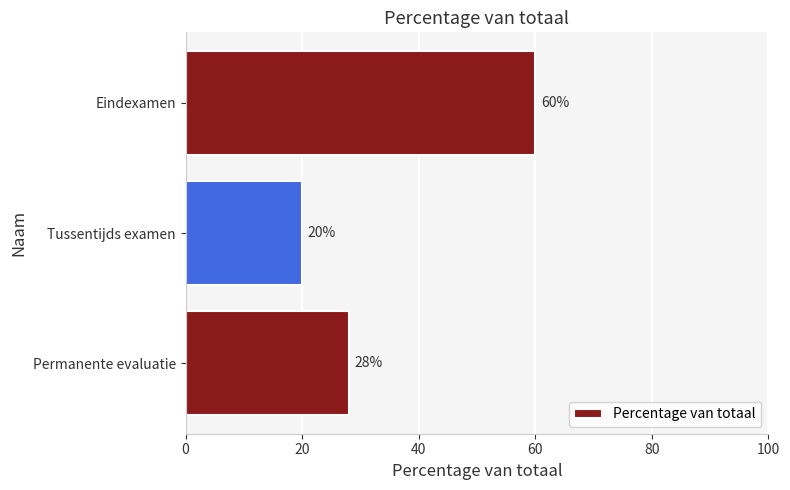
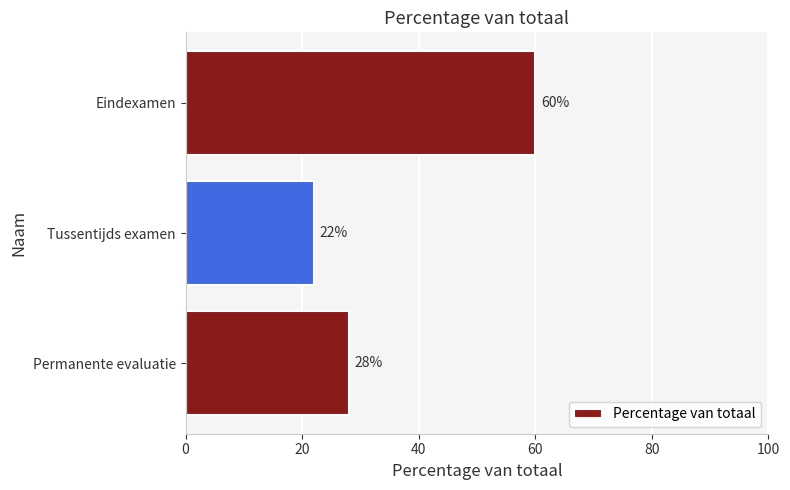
Tussentijds examen: 20% -> 22%
